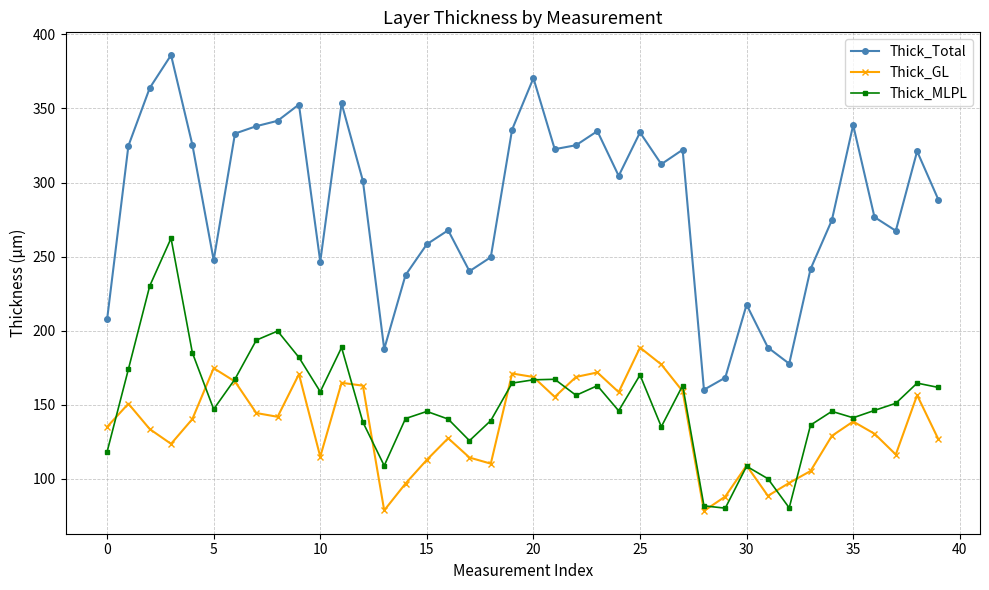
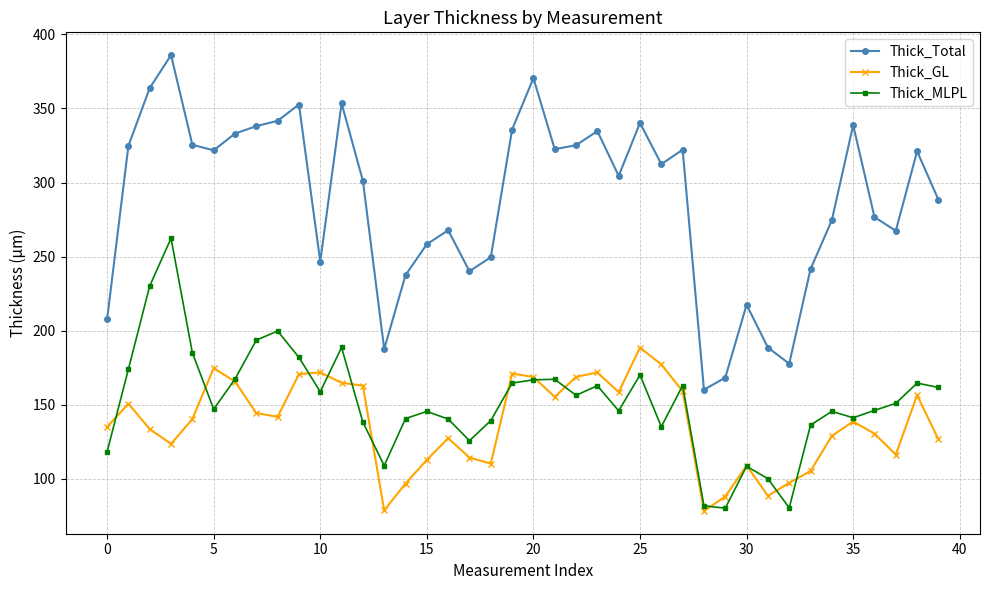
Thick_Total, 5: 248 -> 322
Thick_GL, 10: 115 -> 172
Thick_Total, 25: 334 -> 340
